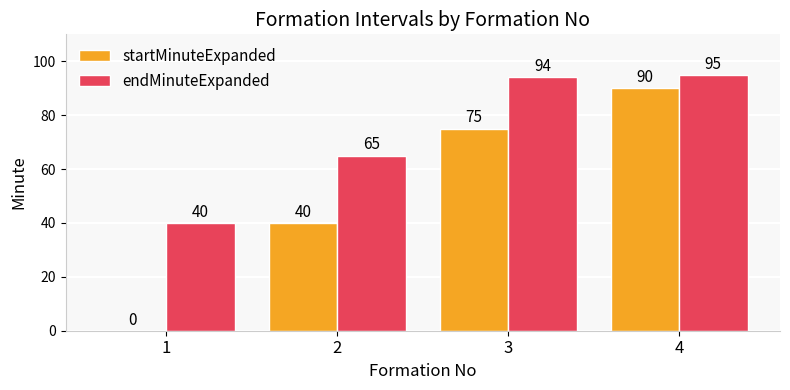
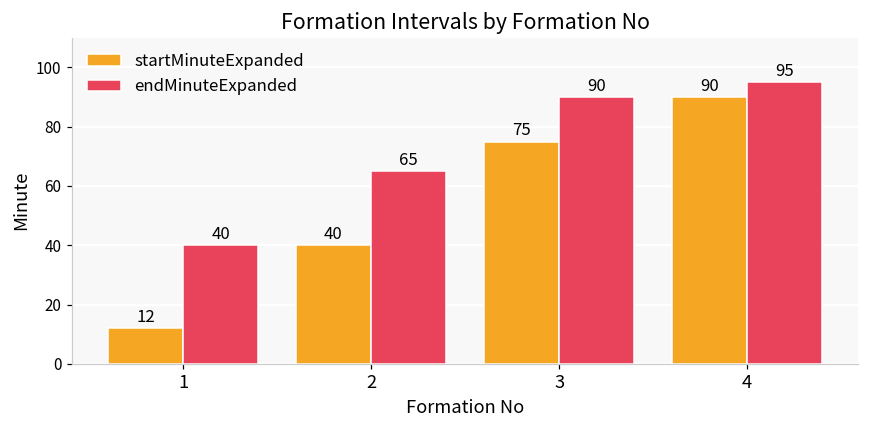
startMinuteExpanded, 1: 0 -> 12
endMinuteExpanded, 3: 94 -> 90
